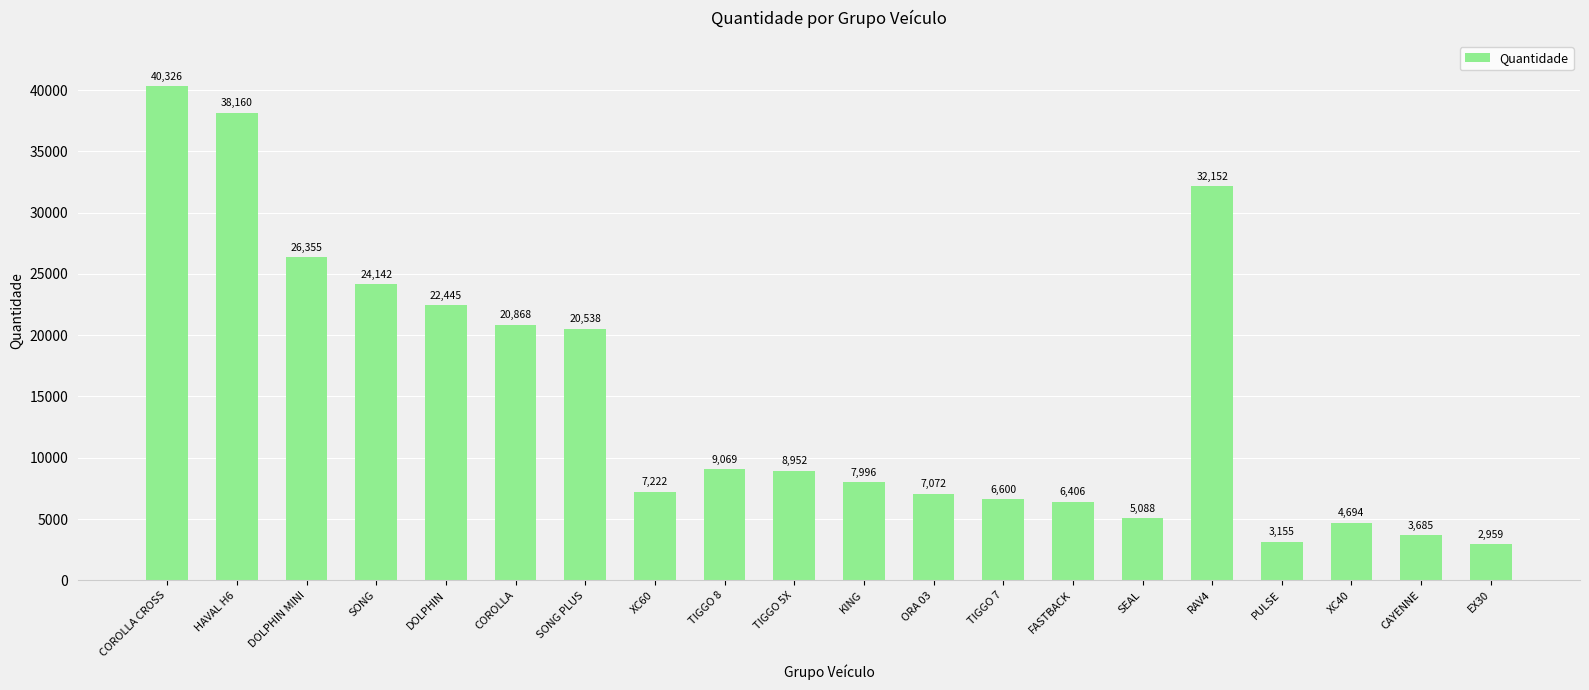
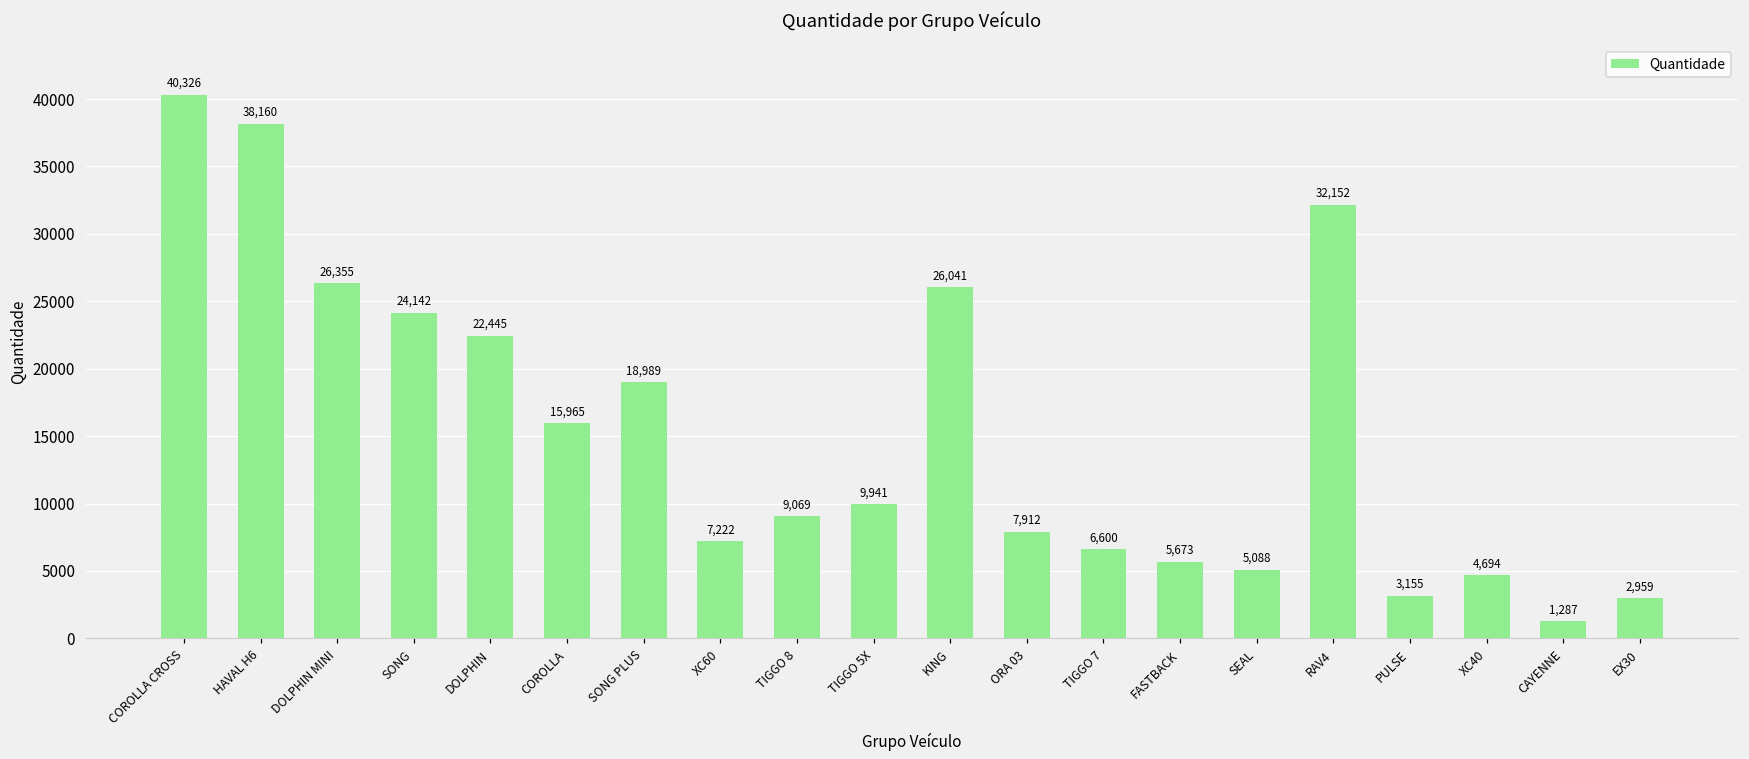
COROLLA: 20,868 -> 15,965
SONG PLUS: 20,538 -> 18,989
TIGGO 5X: 8,952 -> 9,941
KING: 7,996 -> 26,041
ORA 03: 7,072 -> 7,912
FASTBACK: 6,406 -> 5,673
CAYENNE: 3,685 -> 1,287
